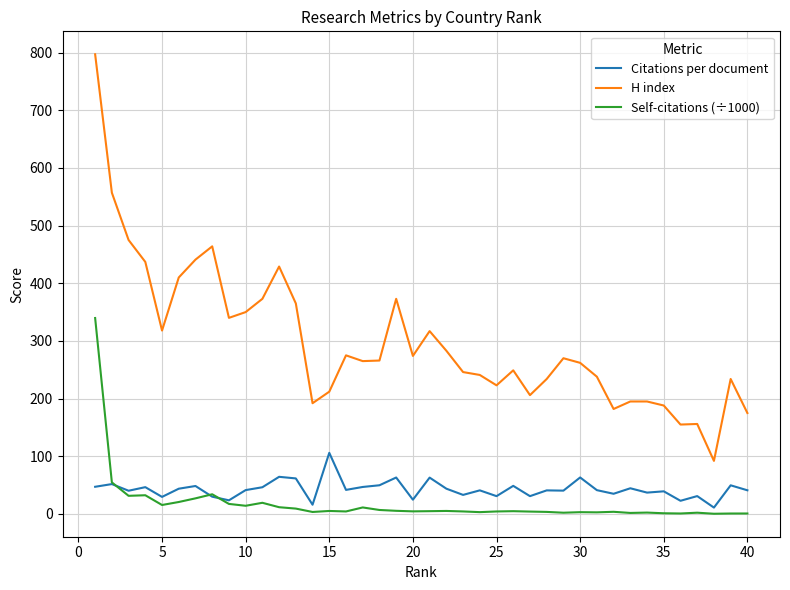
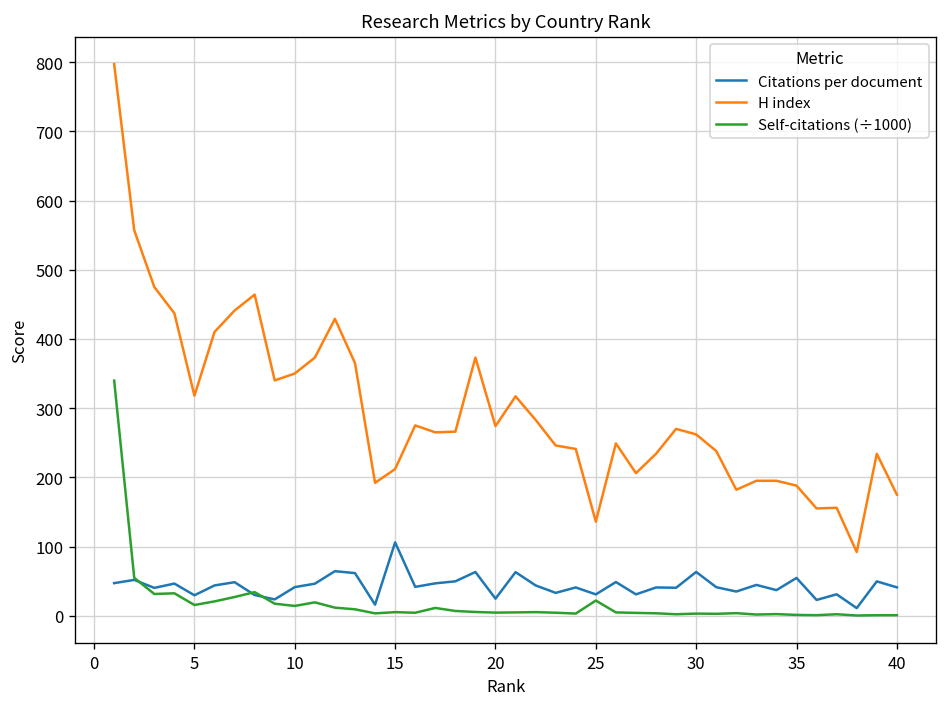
H index, 25: 220 -> 140
Self-citations (÷1000), 25: 0 -> 20
Citations per document, 35: 40 -> 50
